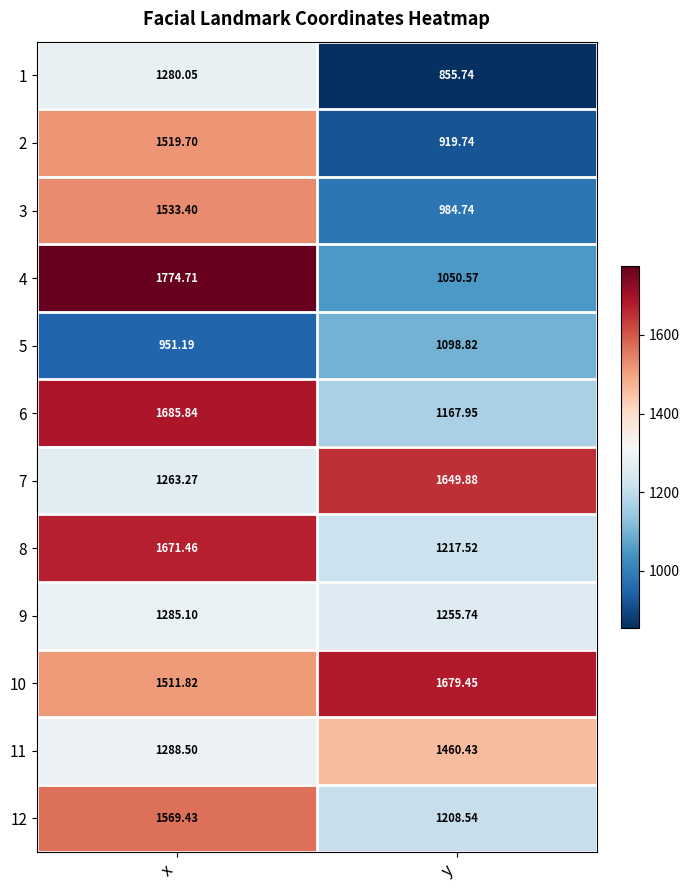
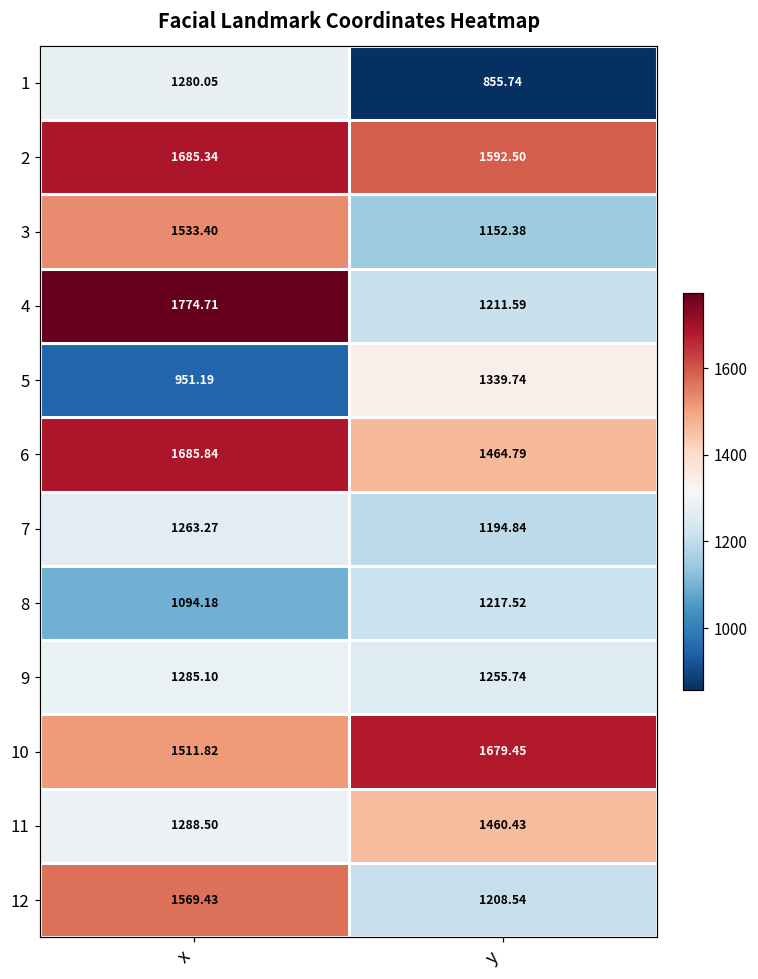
2, x: 1519.70 -> 1685.34
2, y: 919.74 -> 1592.50
3, y: 984.74 -> 1152.38
4, y: 1050.57 -> 1211.59
5, y: 1098.82 -> 1339.74
6, y: 1167.95 -> 1464.79
7, y: 1649.88 -> 1194.84
8, x: 1671.46 -> 1094.18
